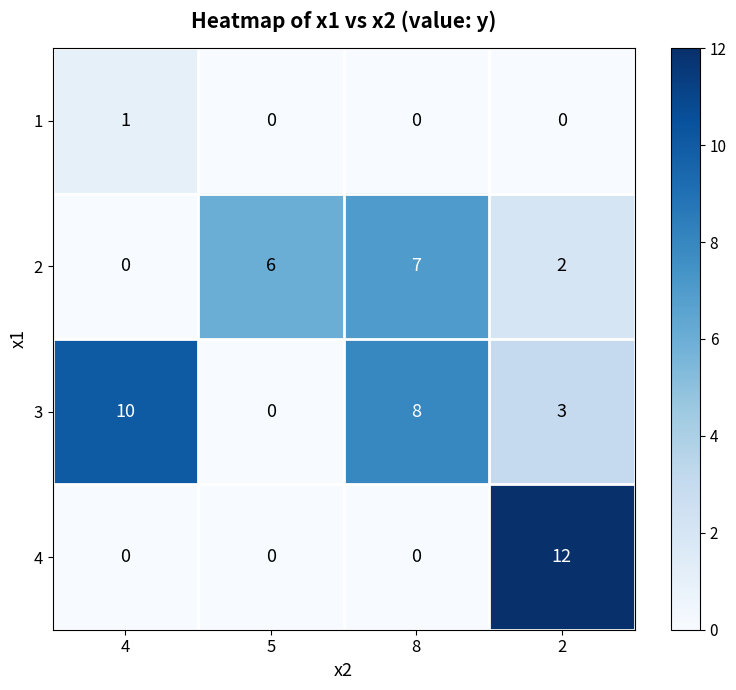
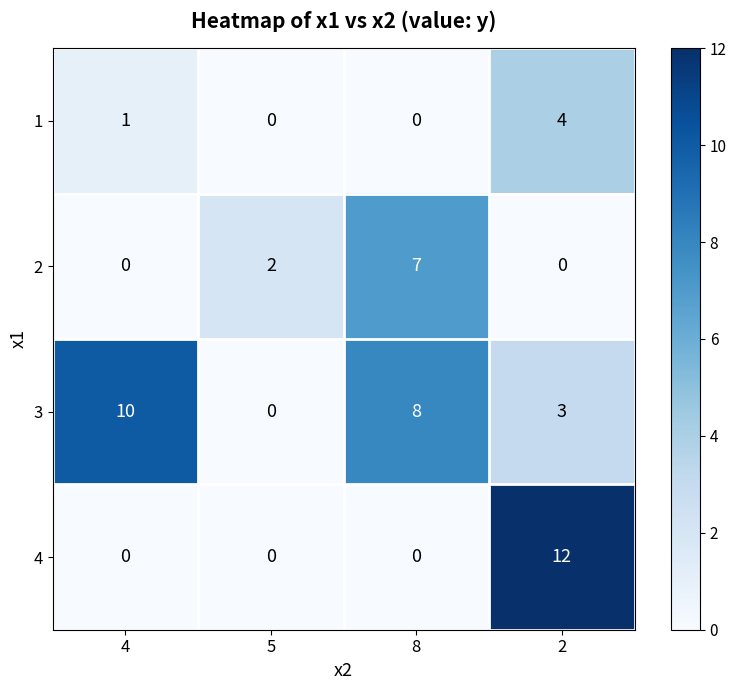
1, 2: 0 -> 4
2, 5: 6 -> 2
2, 2: 2 -> 0
